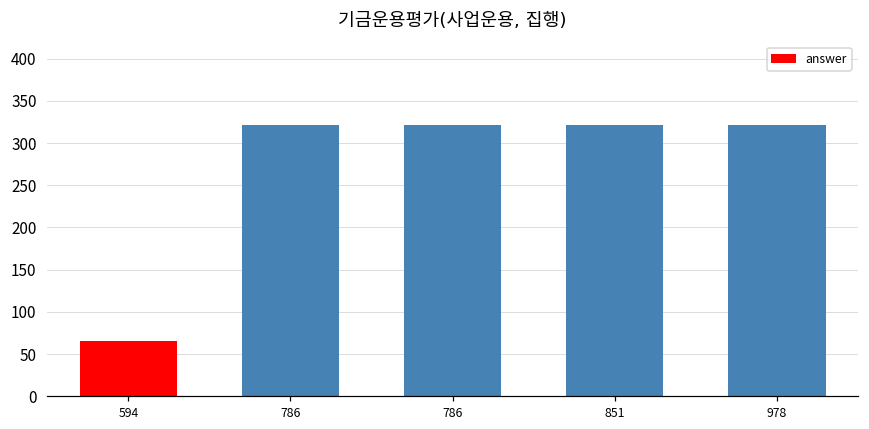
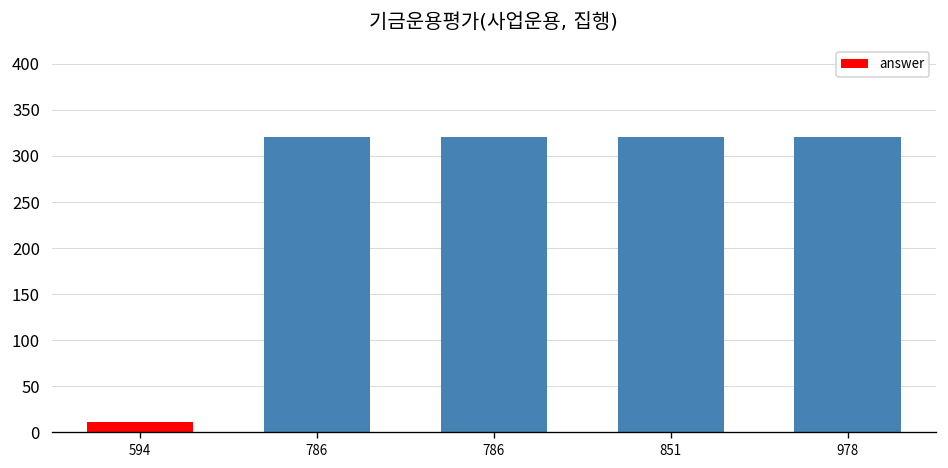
594: 70 -> 10
